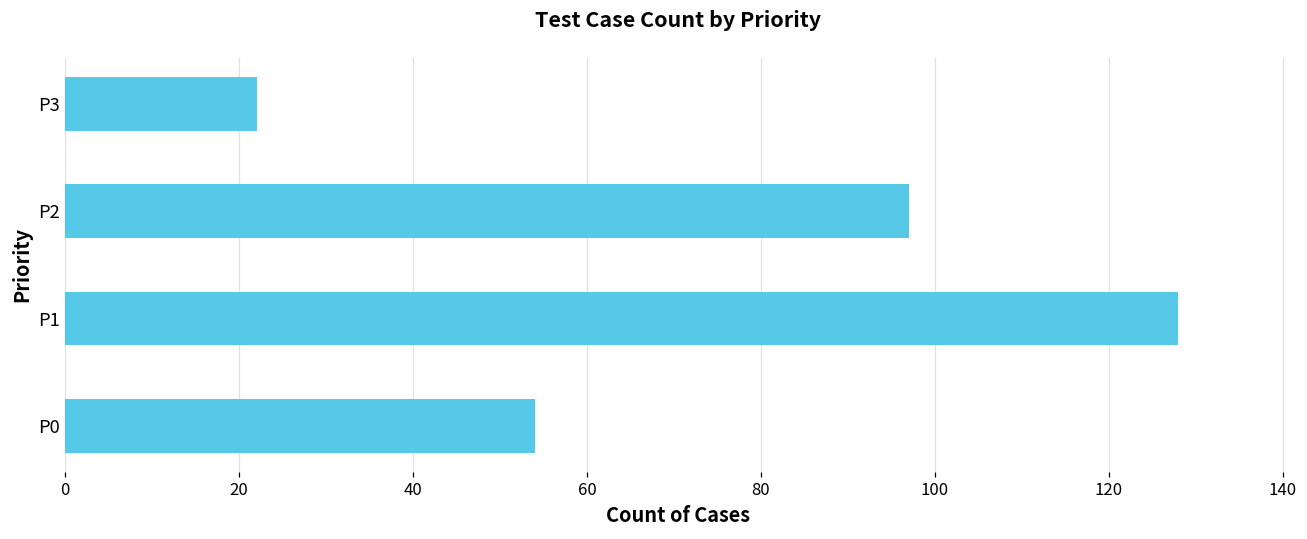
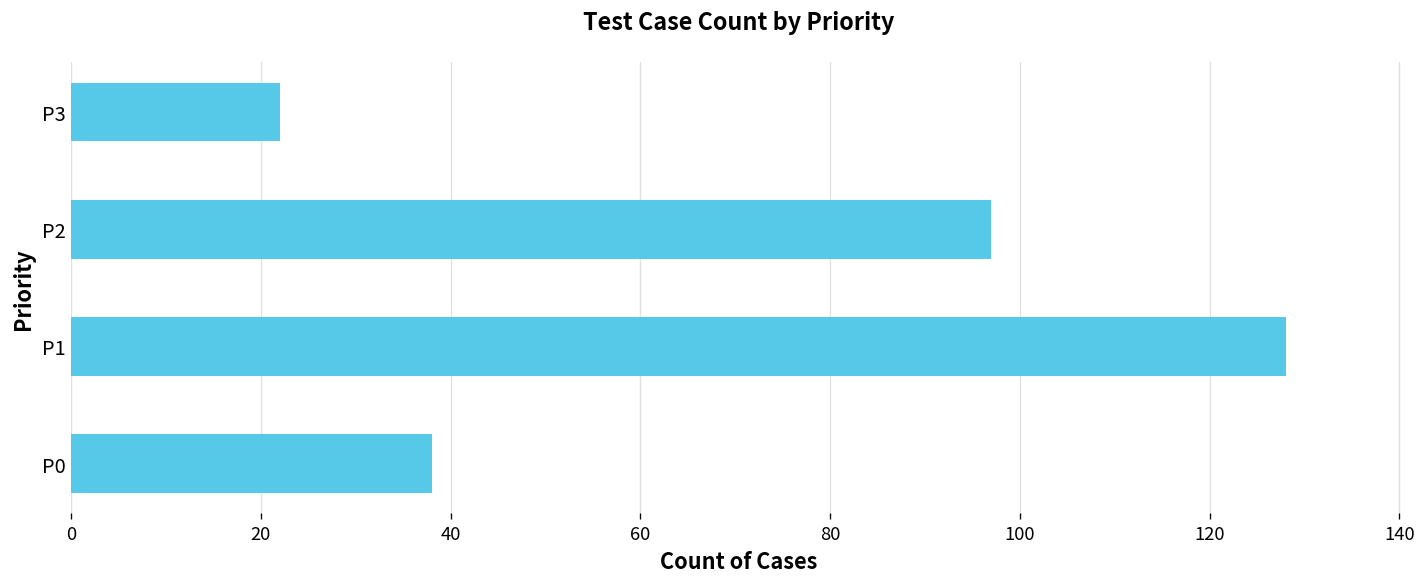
P0: 54 -> 38
